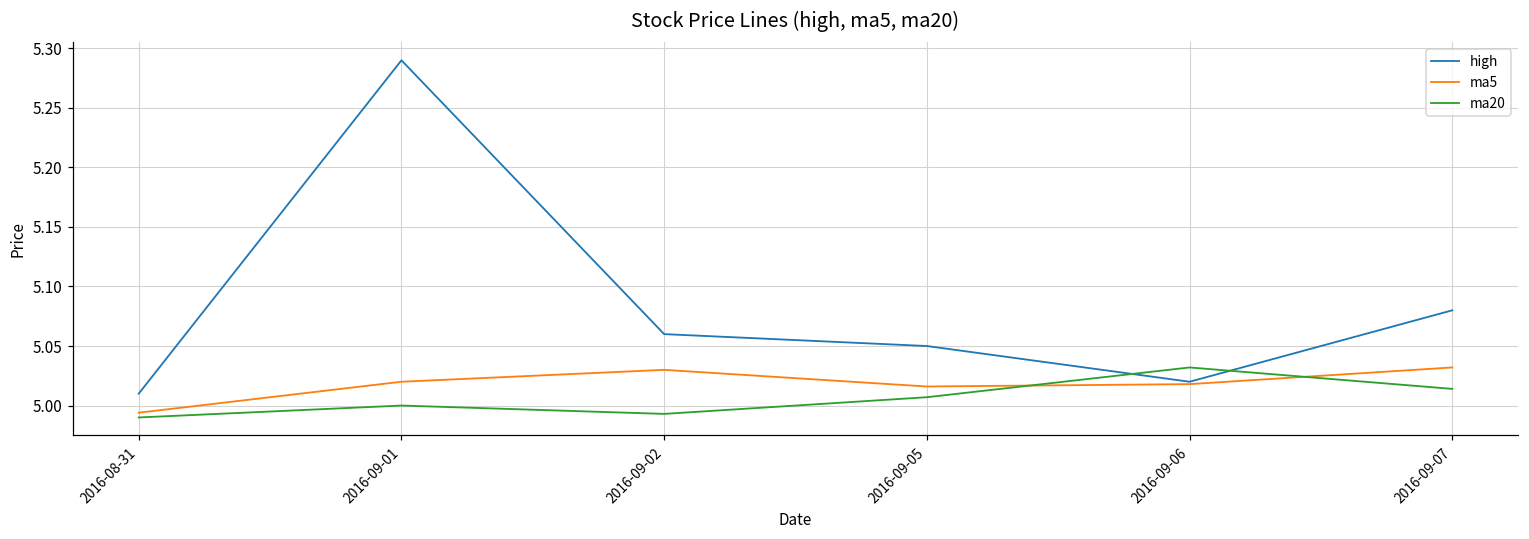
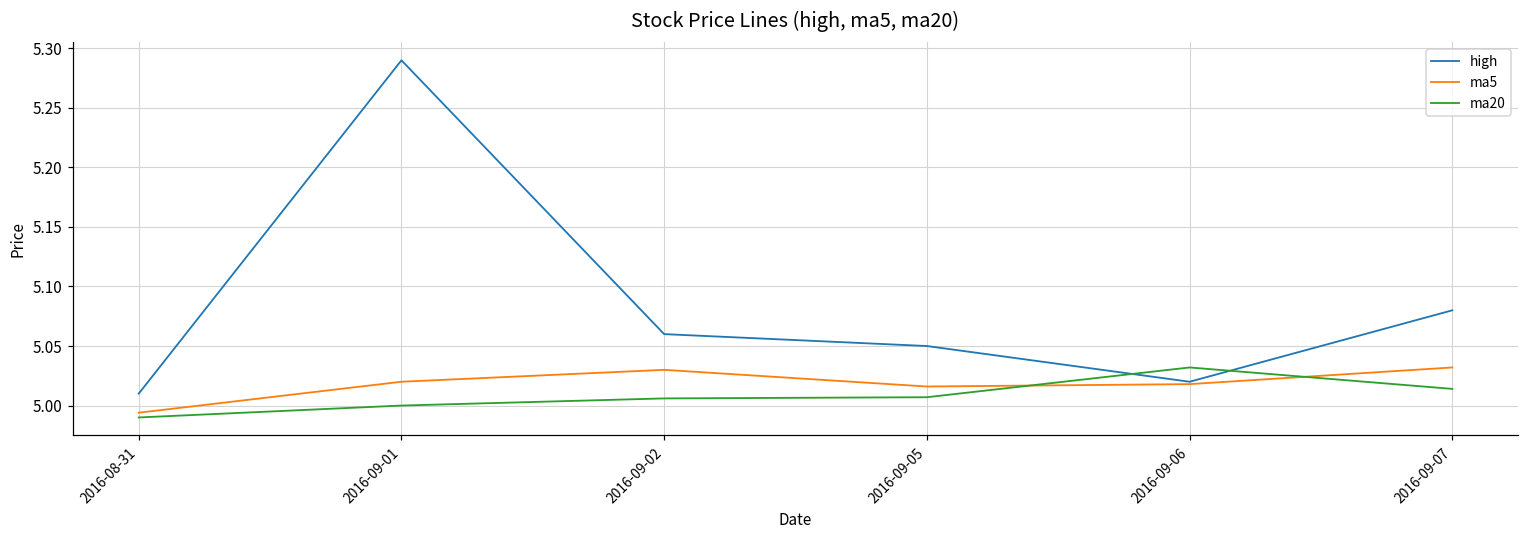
ma20, 2016-09-02: 4.993 -> 5.006
